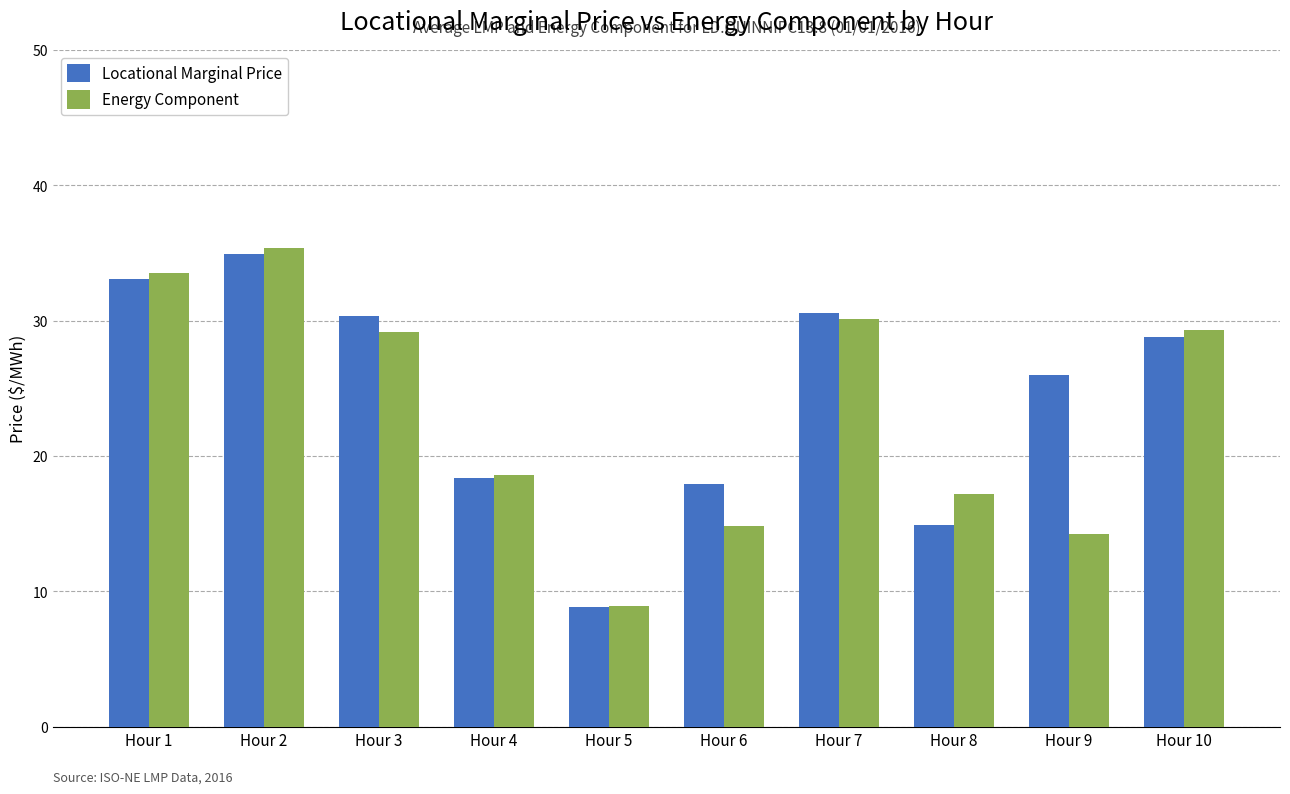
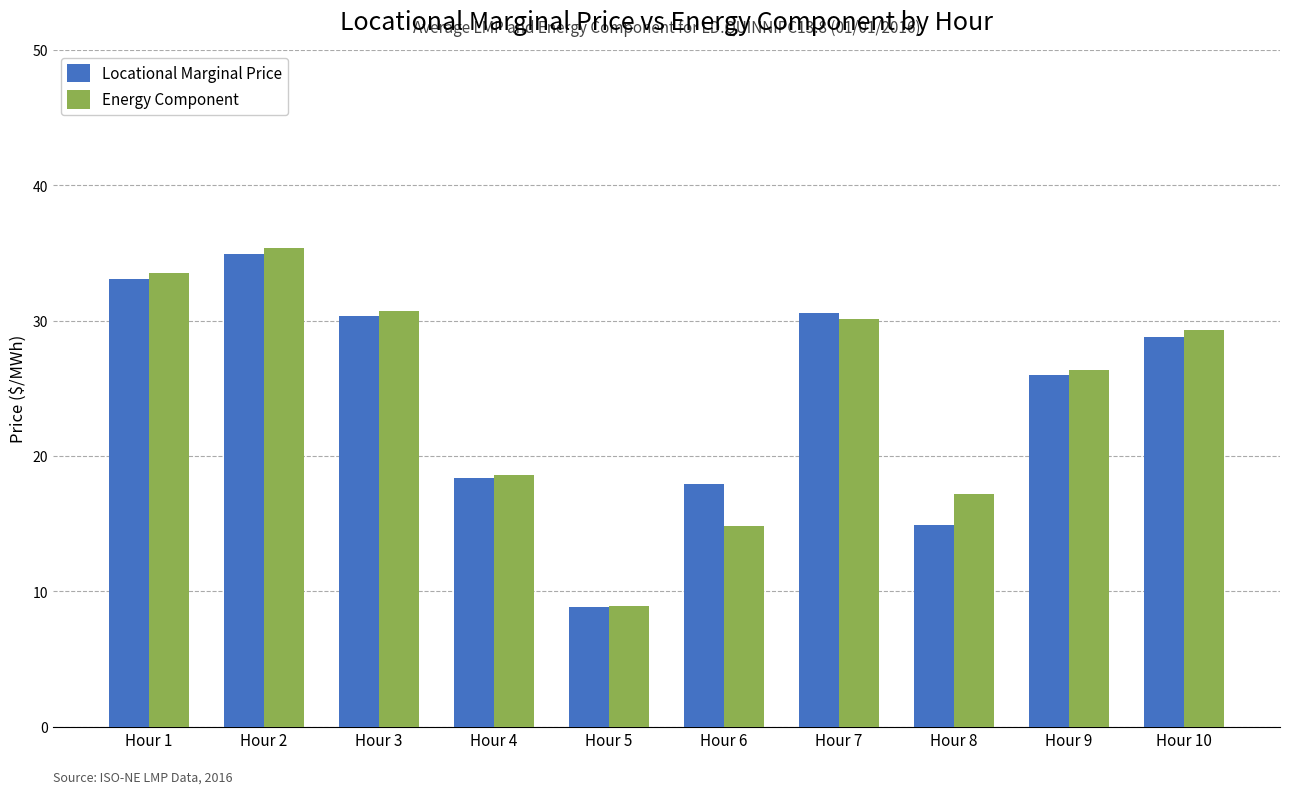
Energy Component, Hour 3: 29.1 -> 30.7
Energy Component, Hour 9: 14.2 -> 26.4
